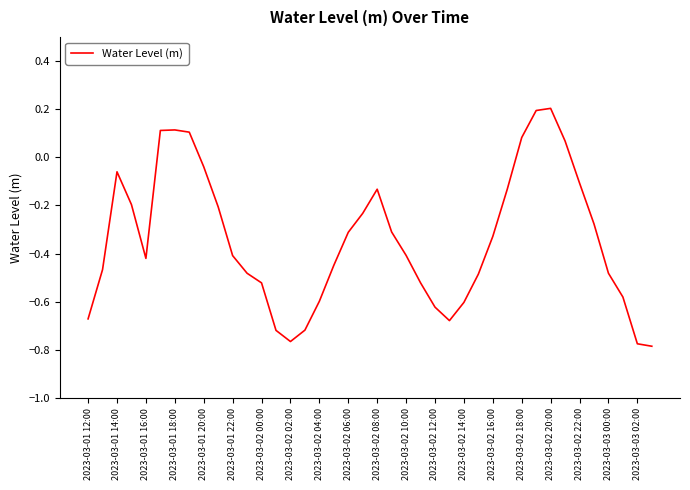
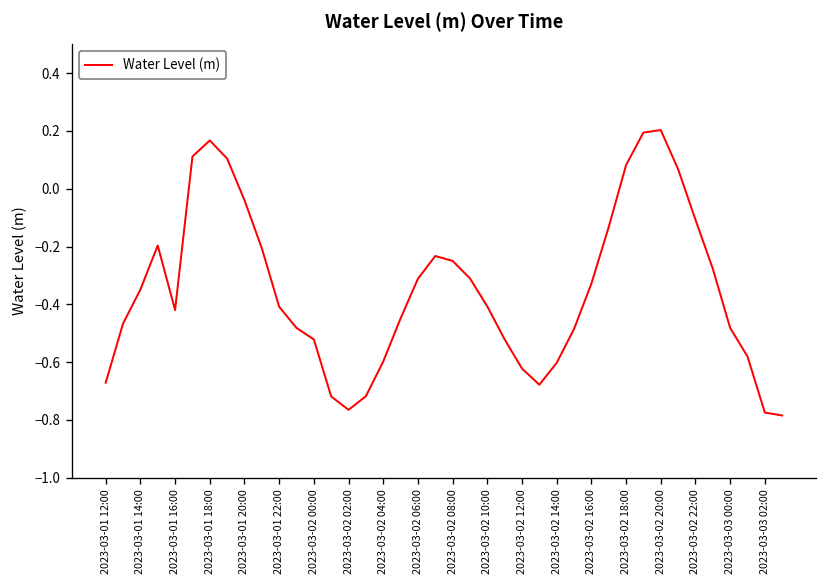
2023-03-01 14:00: -0.06 -> -0.35
2023-03-01 18:00: 0.11 -> 0.17
2023-03-02 08:00: -0.13 -> -0.25
